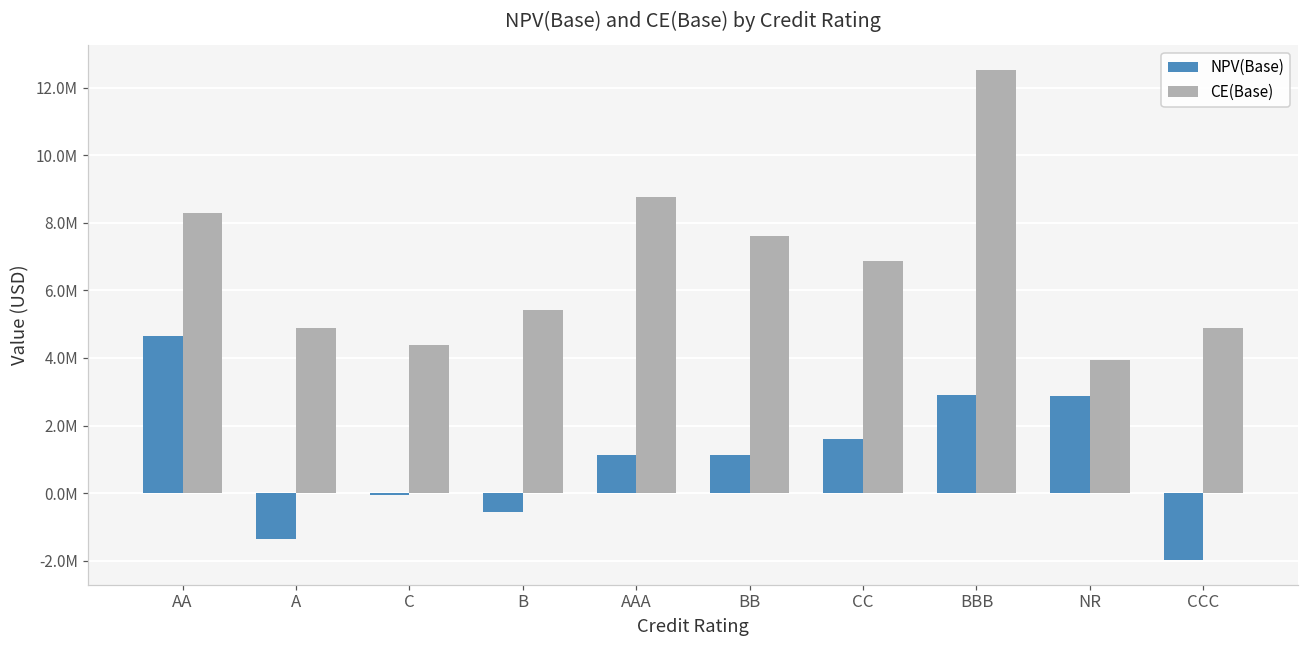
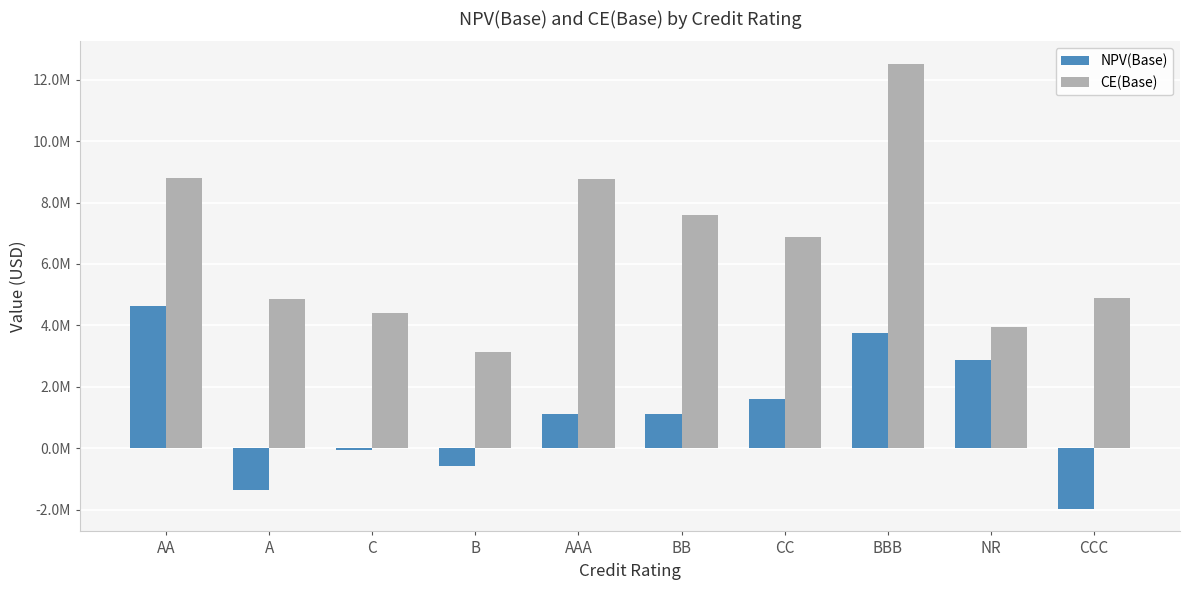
CE(Base), AA: 8300000 -> 8800000
CE(Base), B: 5400000 -> 3100000
NPV(Base), BBB: 2900000 -> 3800000
